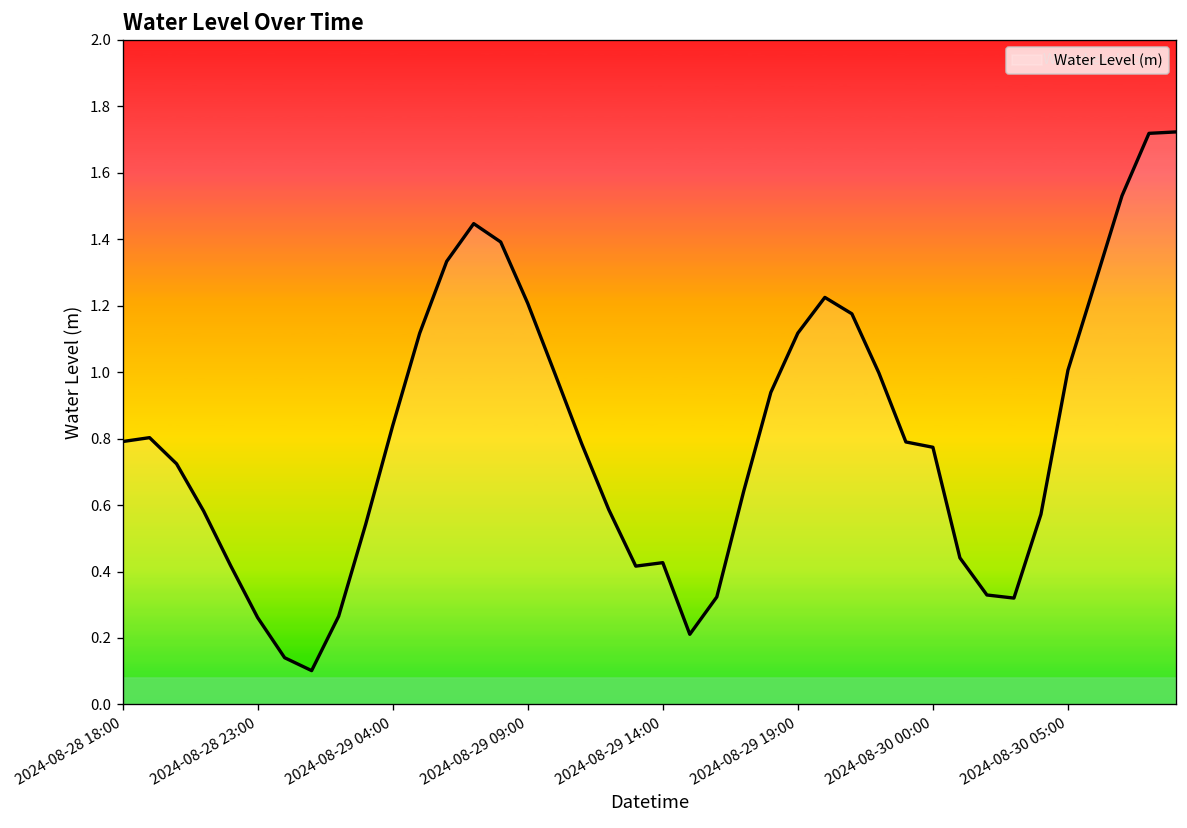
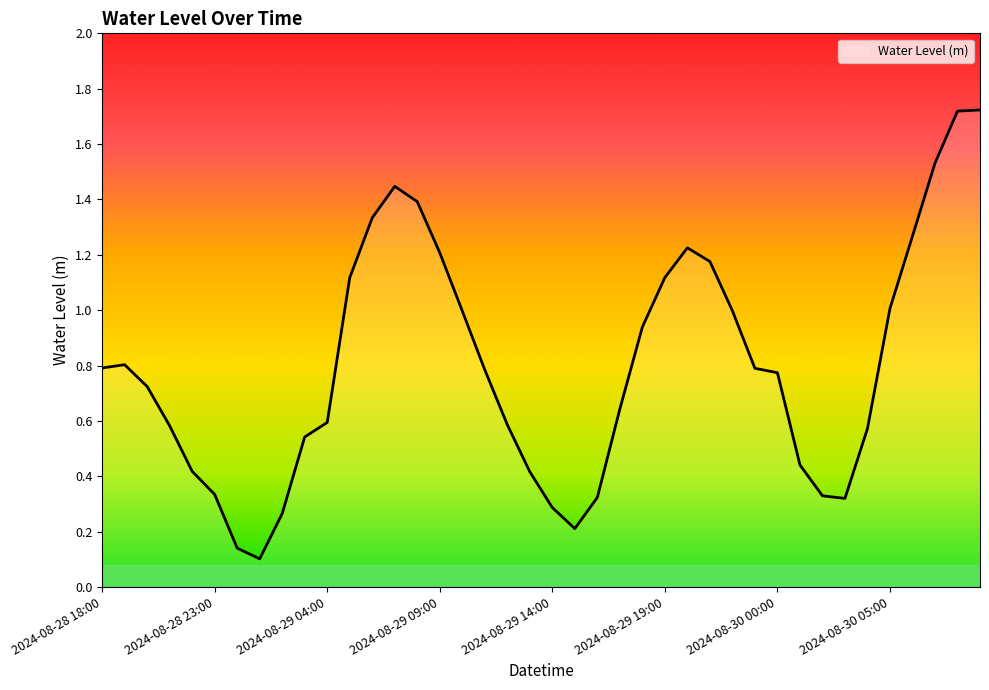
2024-08-28 23:00: 0.26 -> 0.33
2024-08-29 04:00: 0.84 -> 0.59
2024-08-29 14:00: 0.43 -> 0.29
